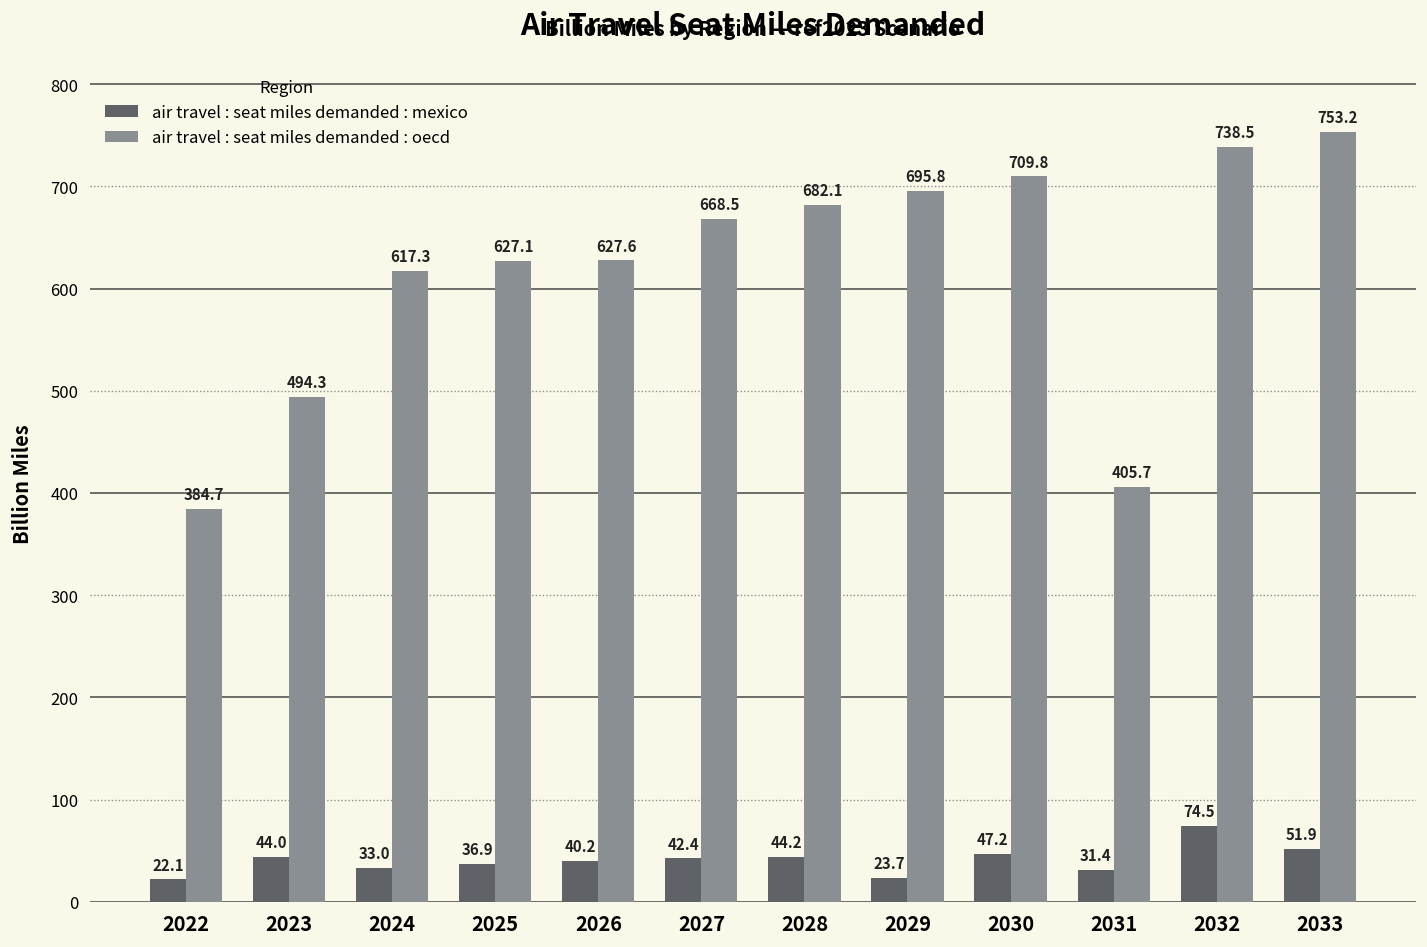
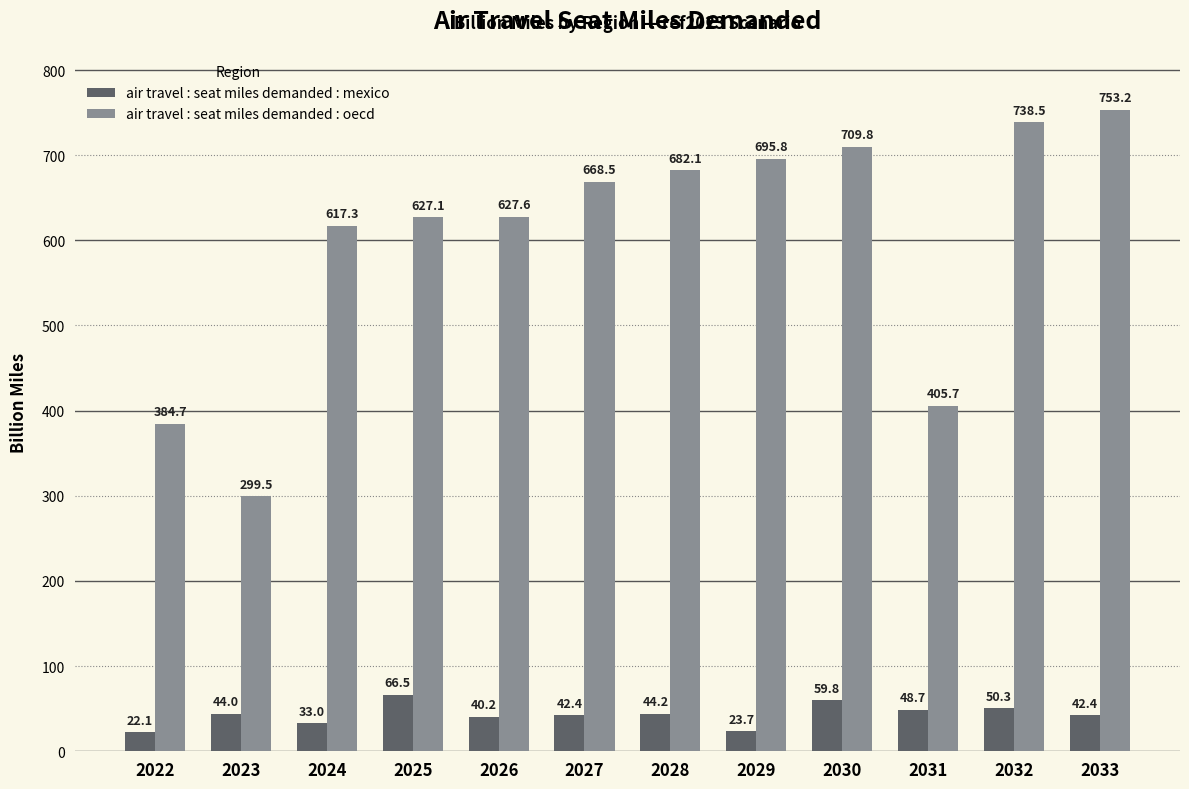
air travel : seat miles demanded : oecd, 2023: 494.3 -> 299.5
air travel : seat miles demanded : mexico, 2025: 36.9 -> 66.5
air travel : seat miles demanded : mexico, 2030: 47.2 -> 59.8
air travel : seat miles demanded : mexico, 2031: 31.4 -> 48.7
air travel : seat miles demanded : mexico, 2032: 74.5 -> 50.3
air travel : seat miles demanded : mexico, 2033: 51.9 -> 42.4
